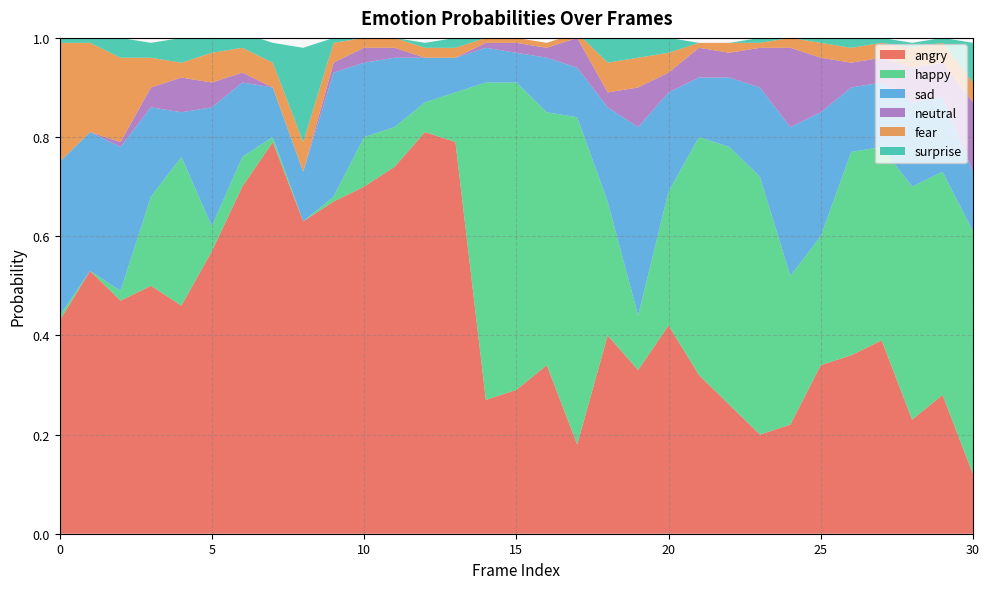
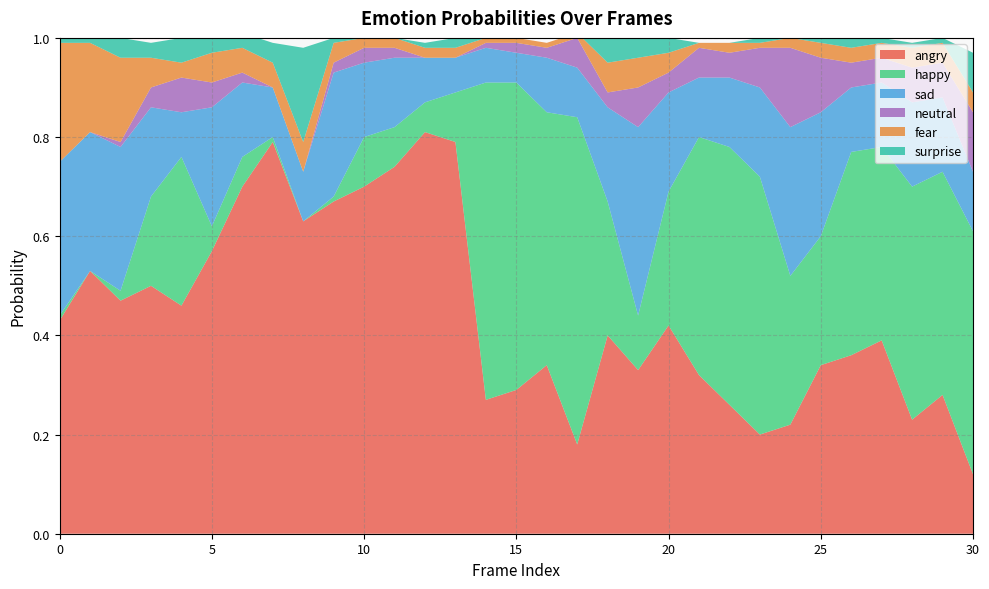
neutral, 30: 0.14 -> 0.12
